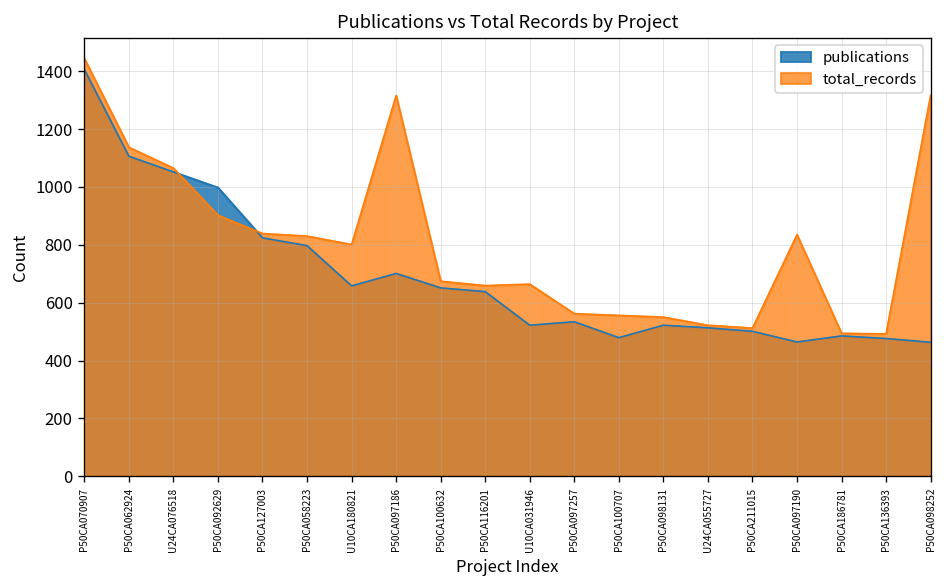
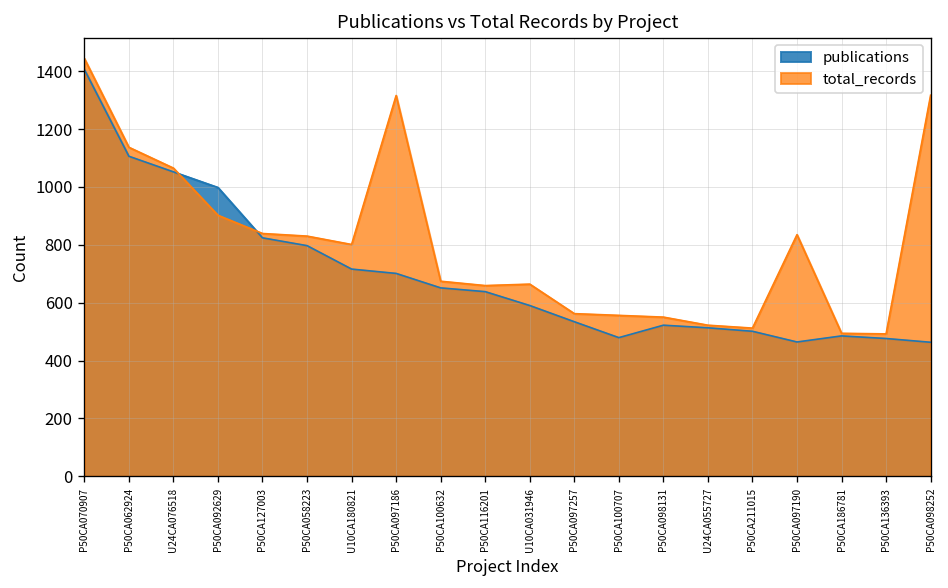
publications, U10CA180821: 660 -> 720
publications, U10CA031946: 520 -> 590
